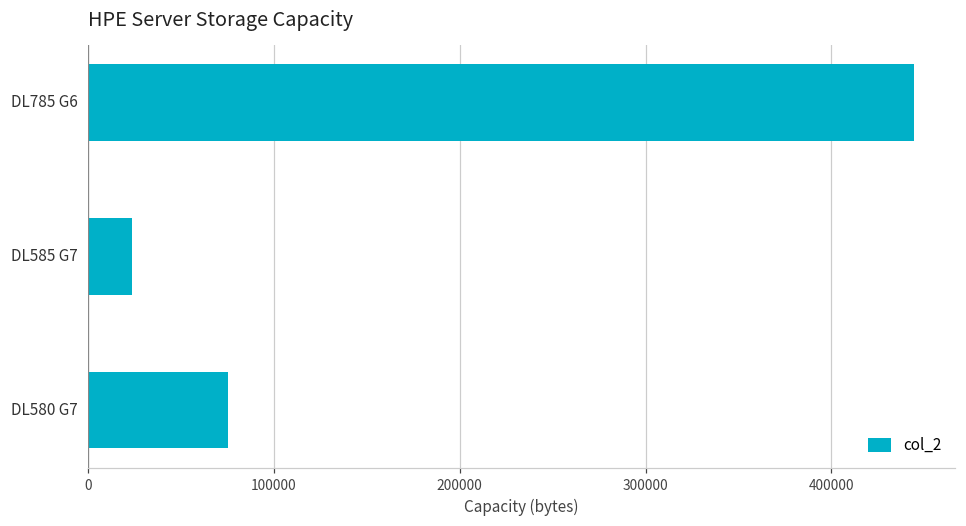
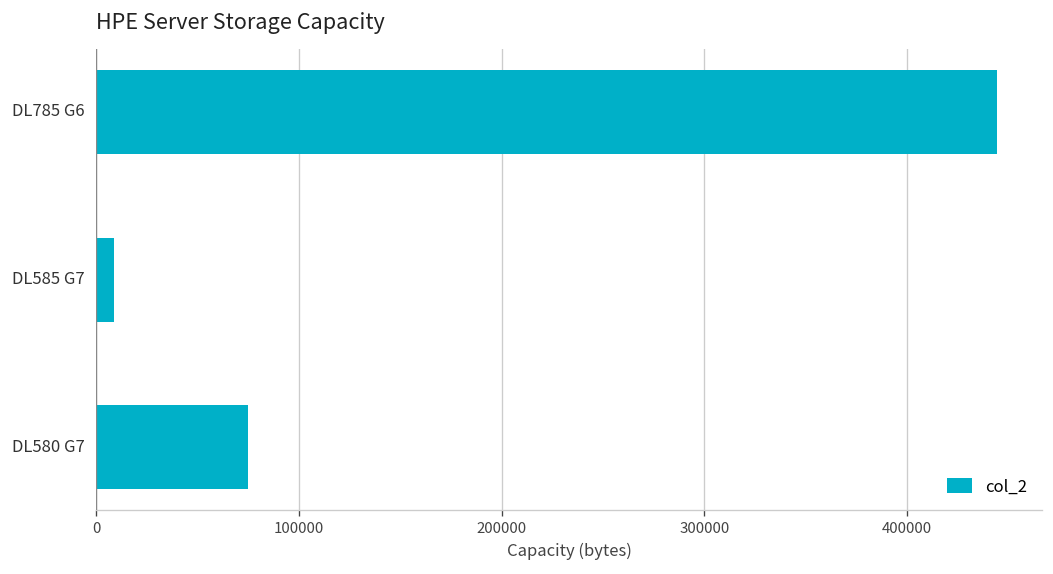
DL585 G7: 23000 -> 9000
